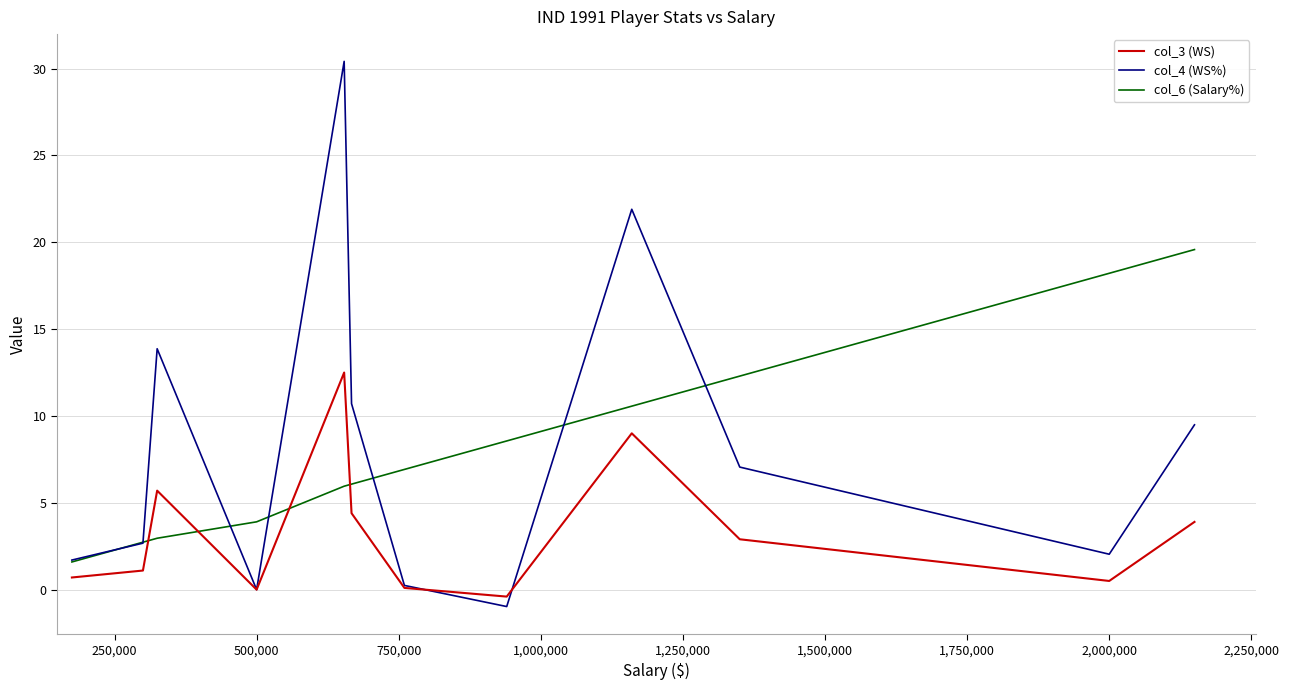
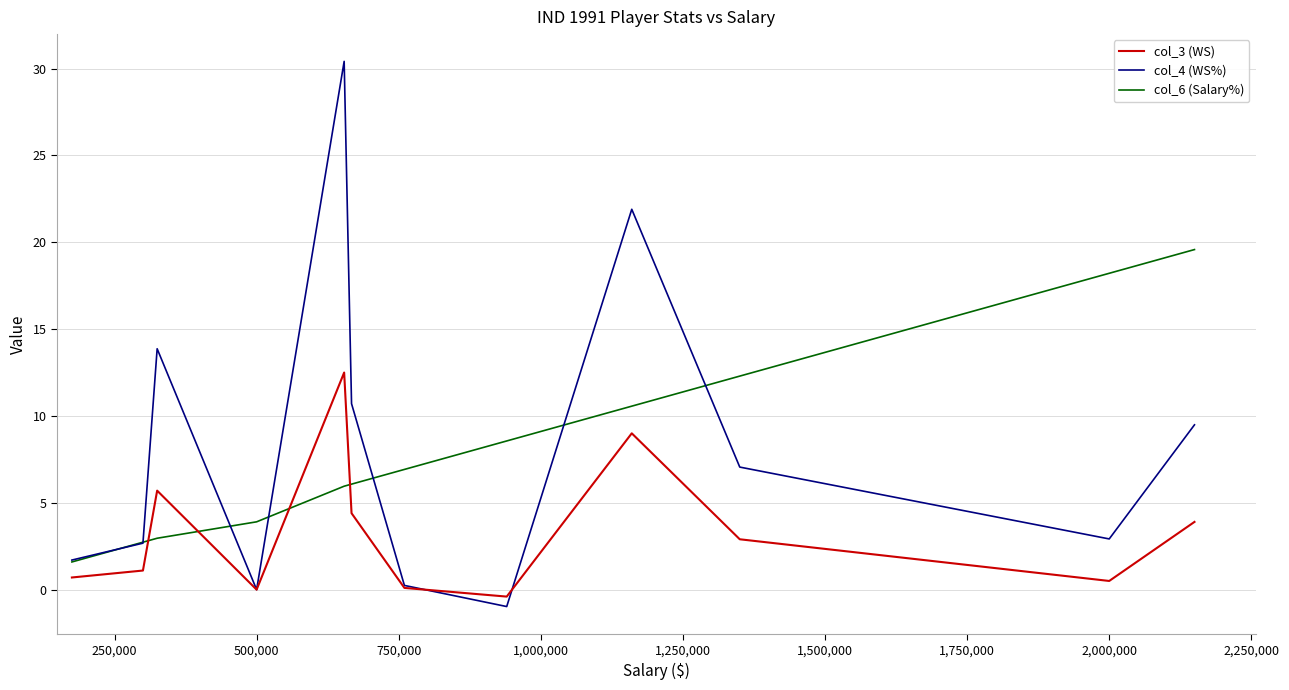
col_4 (WS%), 2,000,000: 2.0 -> 2.9
